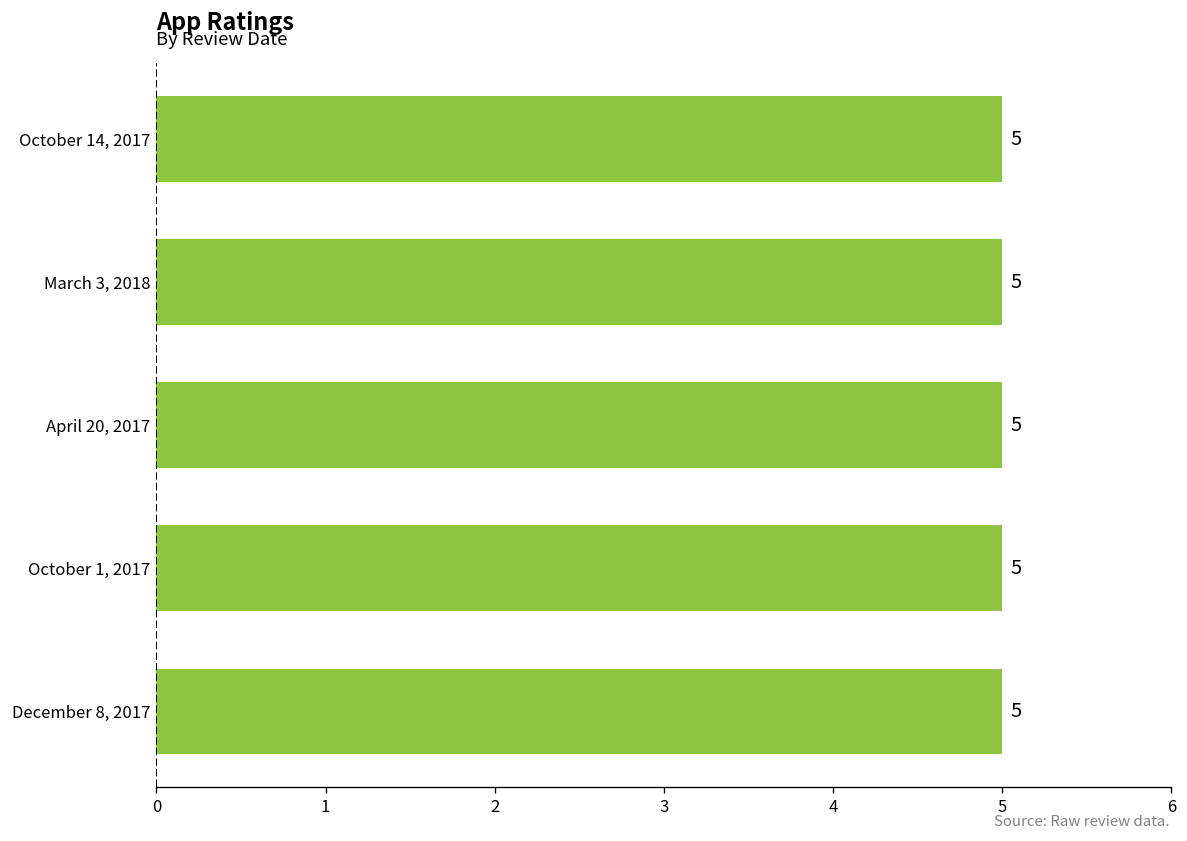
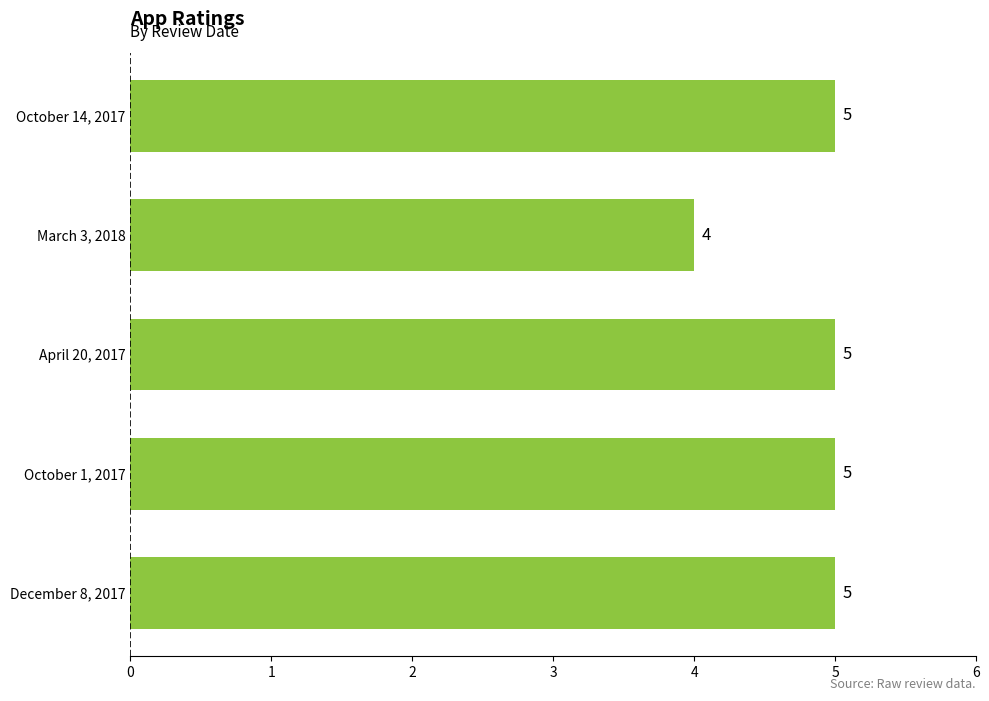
March 3, 2018: 5 -> 4
